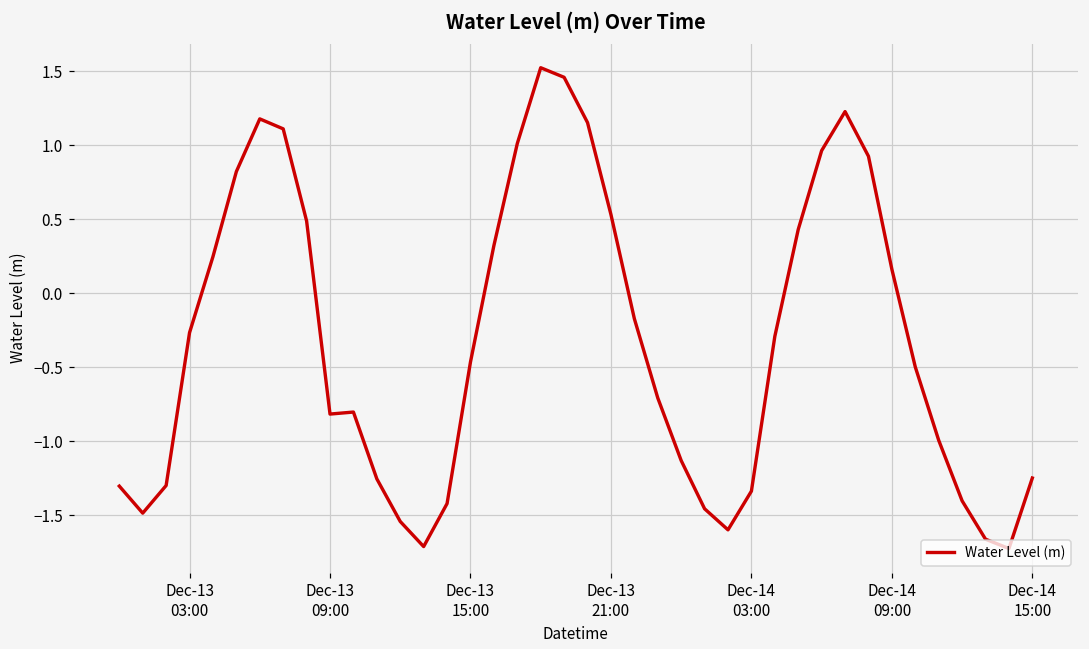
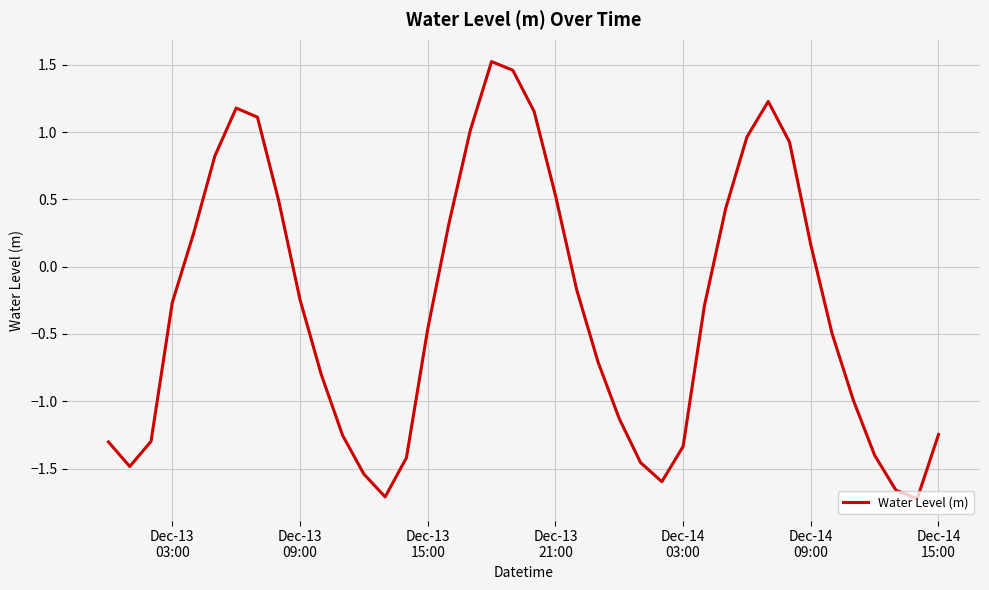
Dec-13 09:00: -0.82 -> -0.25
